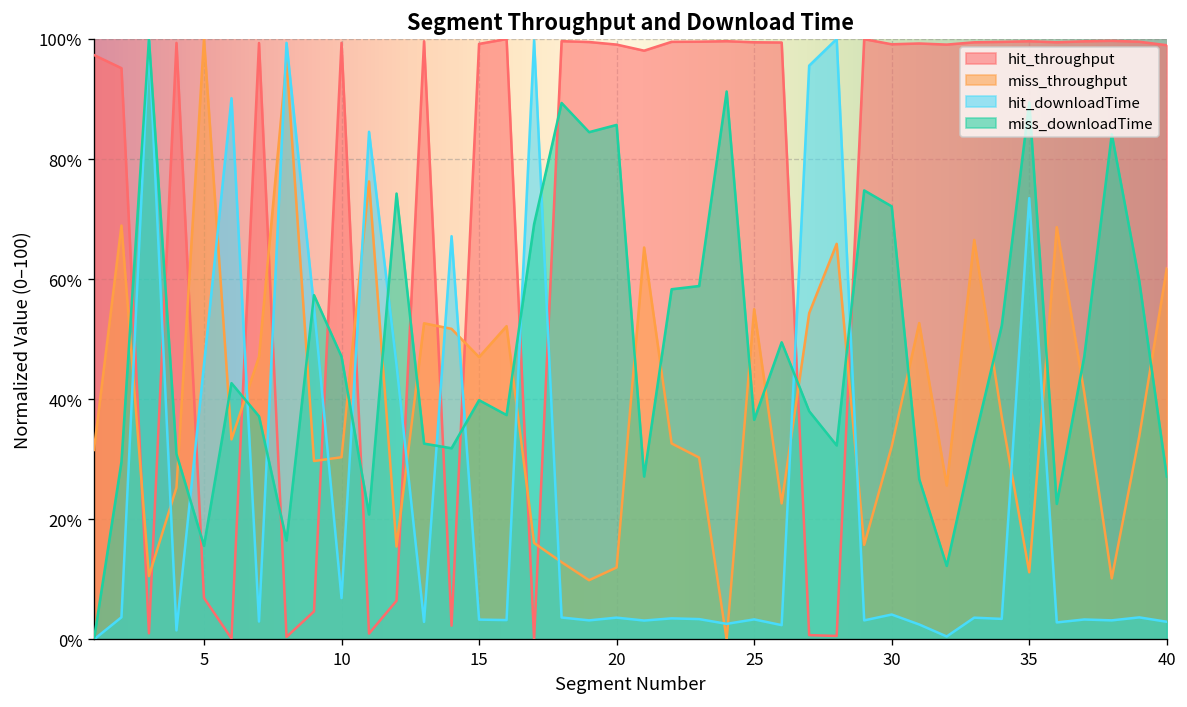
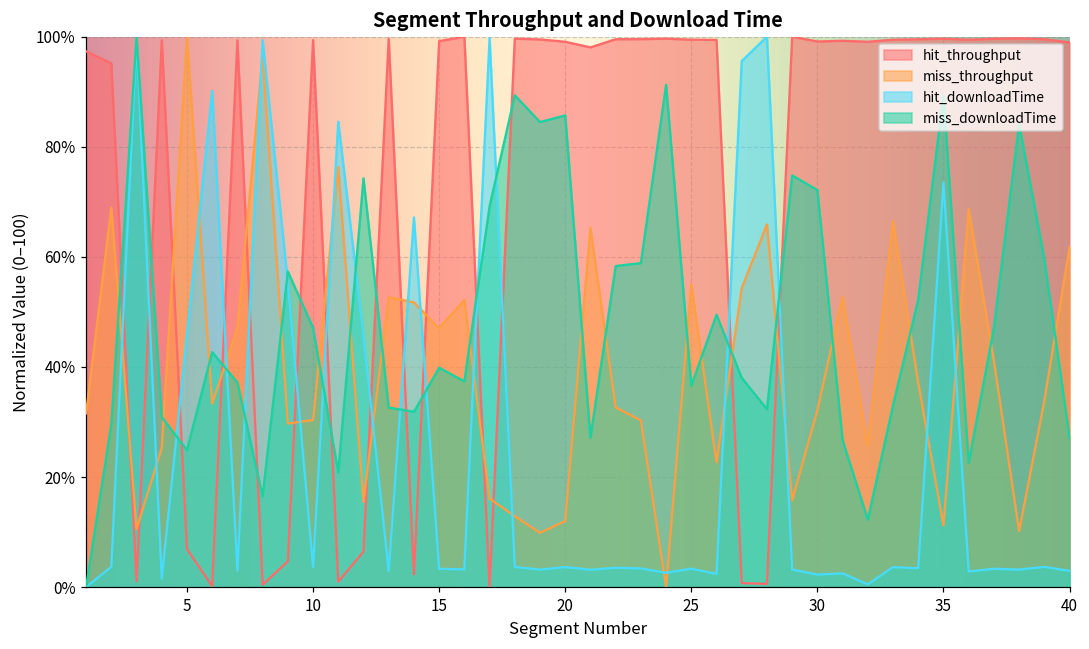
miss_downloadTime, 5: 16% -> 25%
hit_downloadTime, 10: 7% -> 4%
hit_downloadTime, 30: 4% -> 2%
